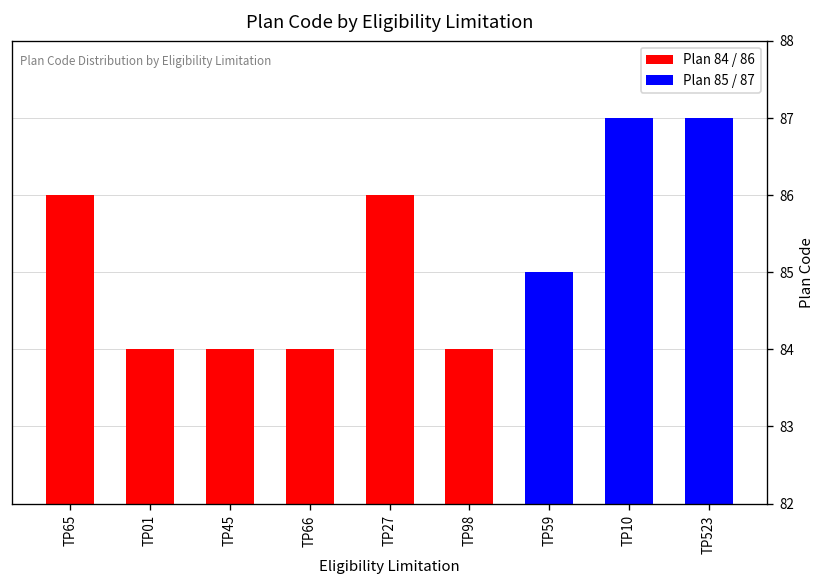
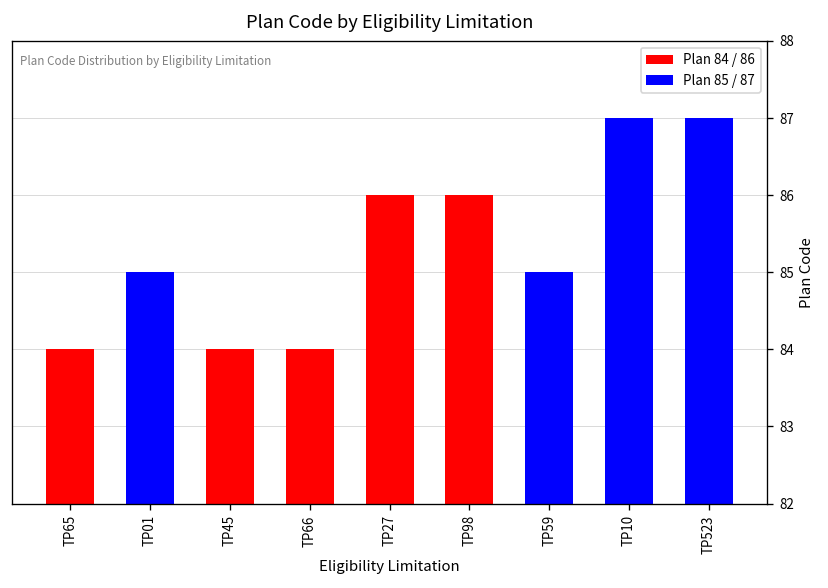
TP65: 86 -> 84
TP01: 84 -> 85
TP98: 84 -> 86
